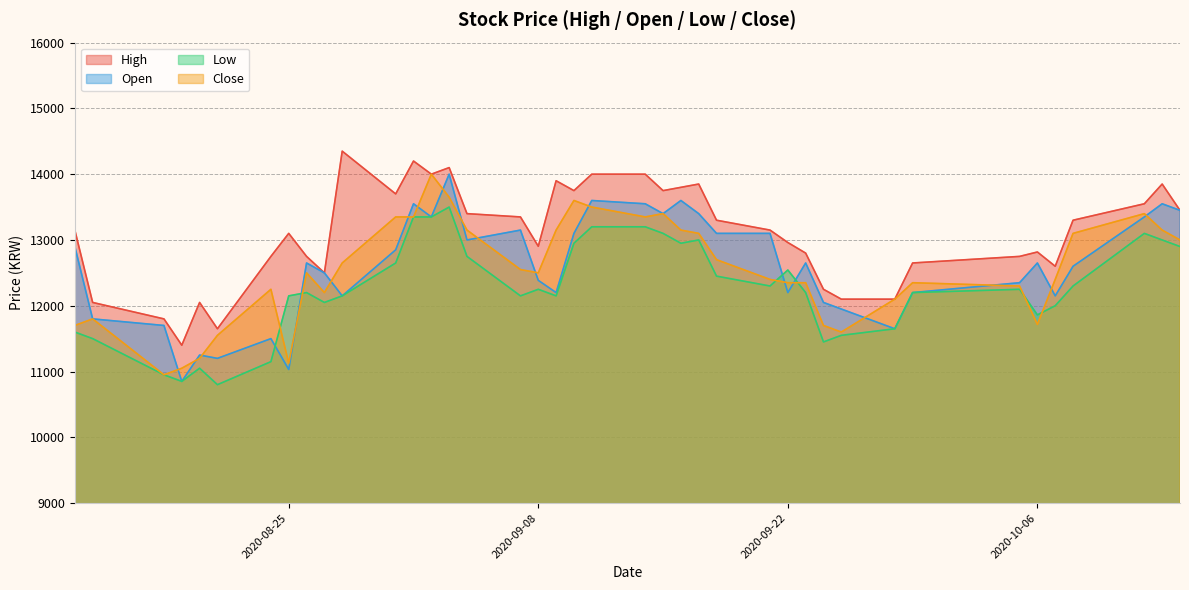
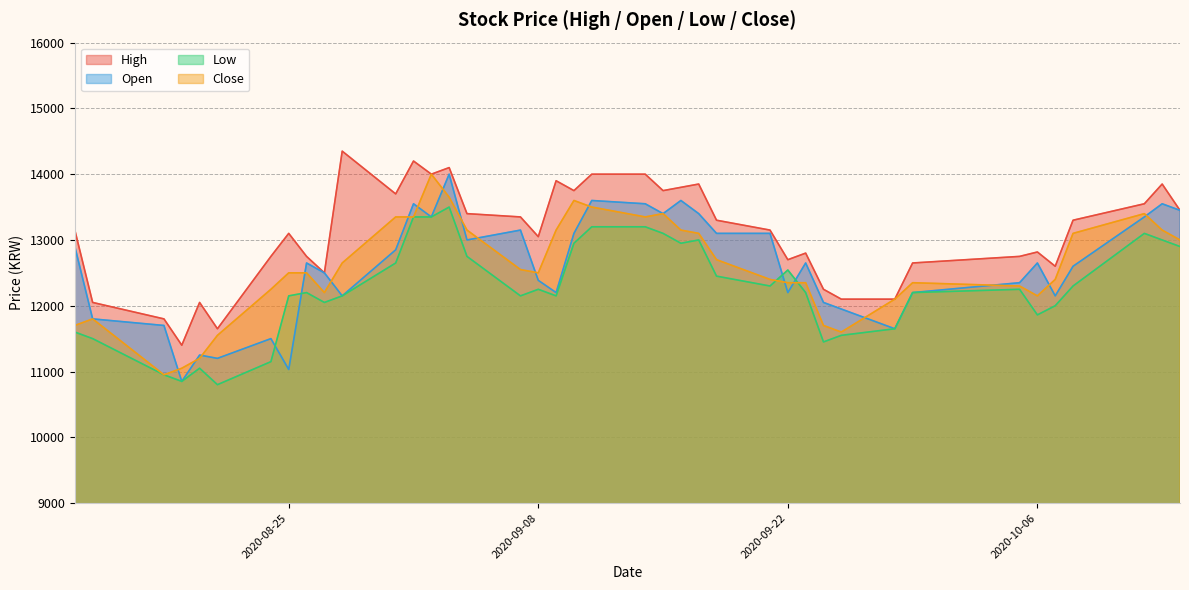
Close, 2020-08-25: 11100 -> 12500
High, 2020-09-08: 12900 -> 13100
High, 2020-09-22: 13000 -> 12700
Close, 2020-10-06: 11700 -> 12200
